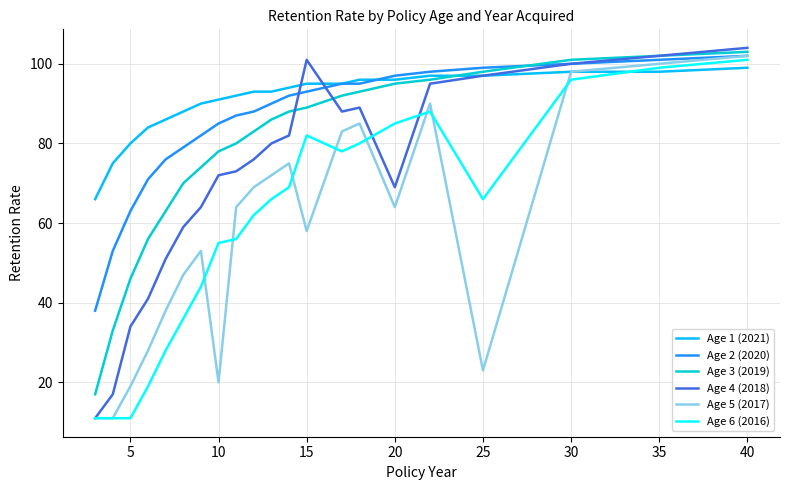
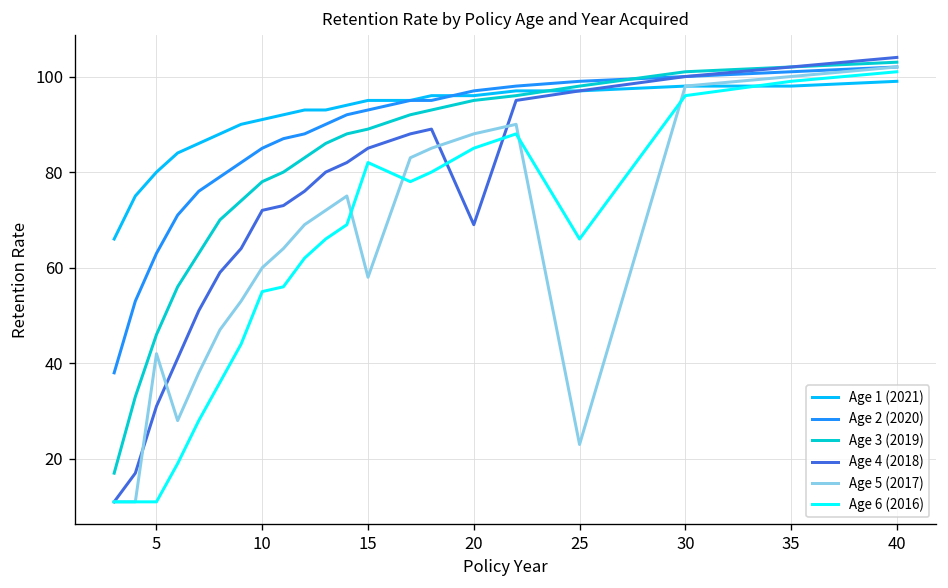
Age 4 (2018), 5: 34 -> 31
Age 5 (2017), 5: 19 -> 42
Age 5 (2017), 10: 20 -> 60
Age 4 (2018), 15: 101 -> 85
Age 5 (2017), 20: 64 -> 88
